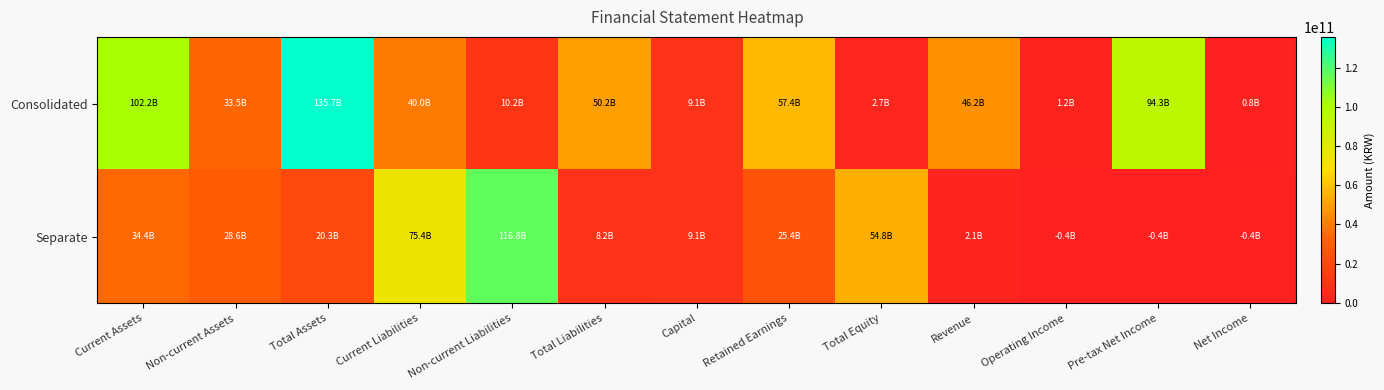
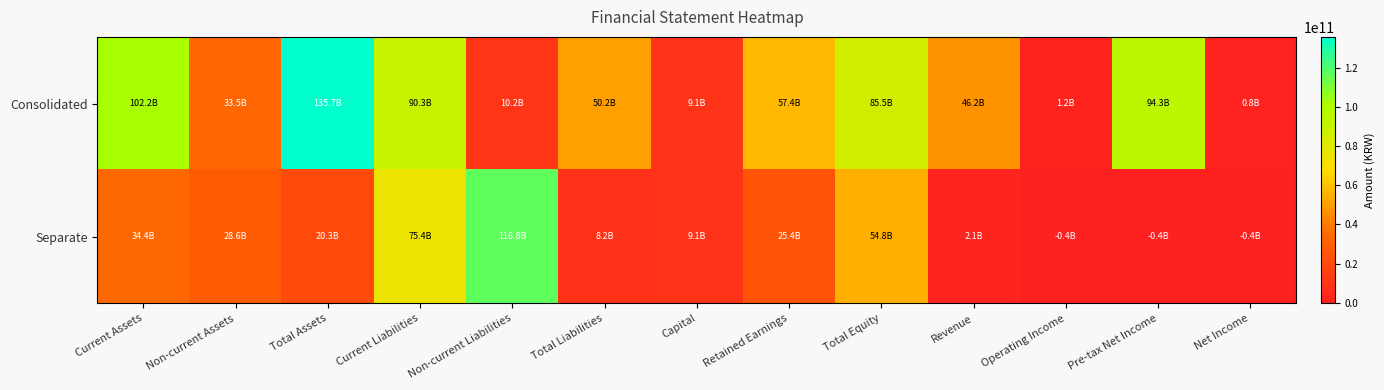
Consolidated, Current Liabilities: 40.0B -> 90.3B
Consolidated, Total Equity: 2.7B -> 85.5B
